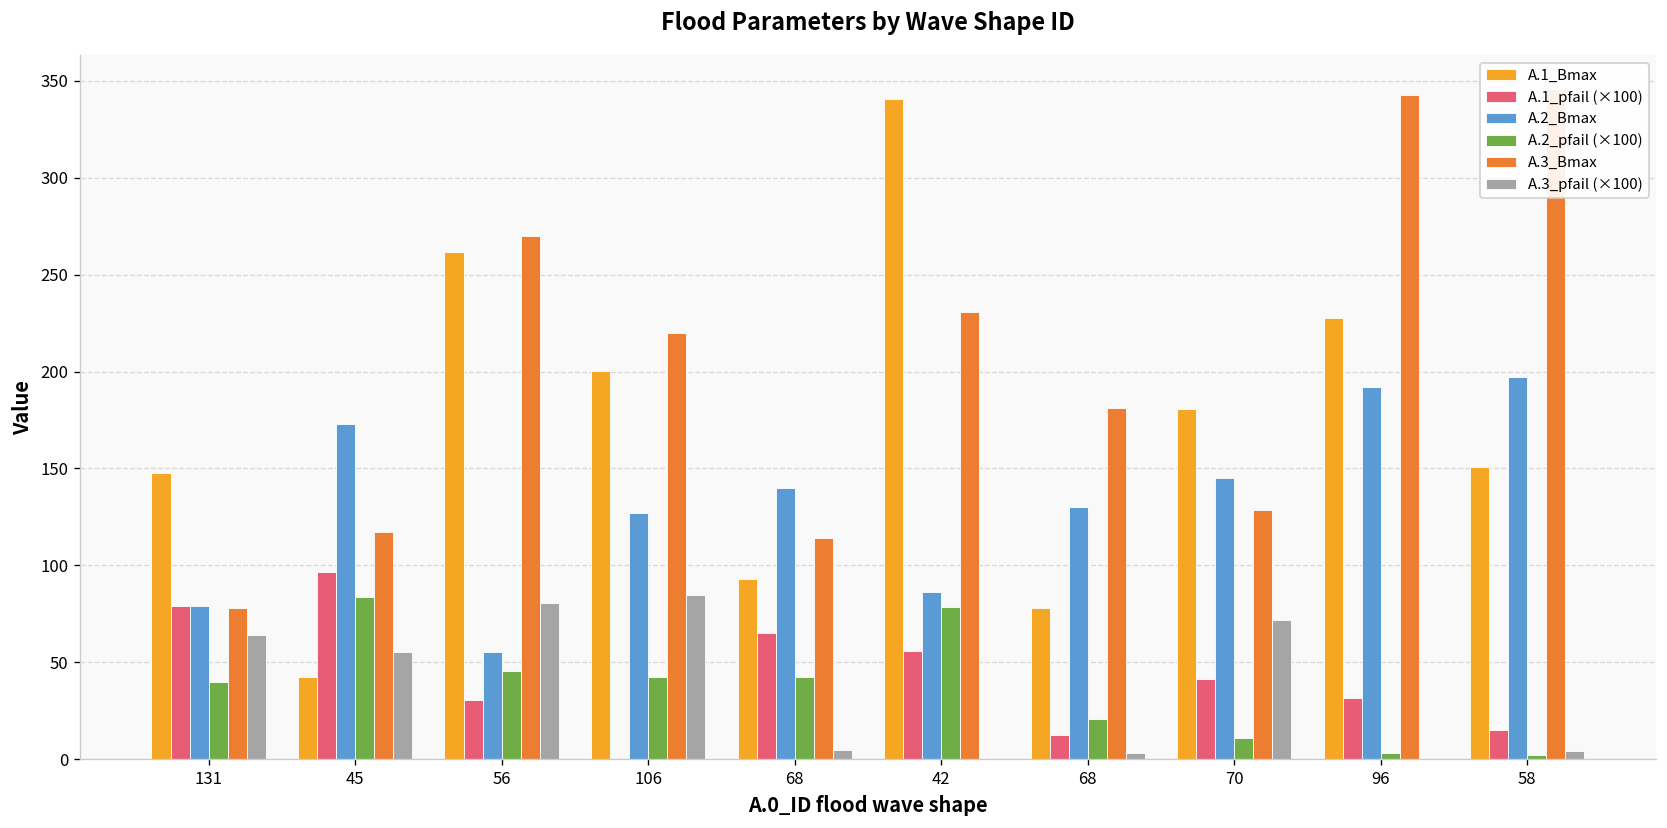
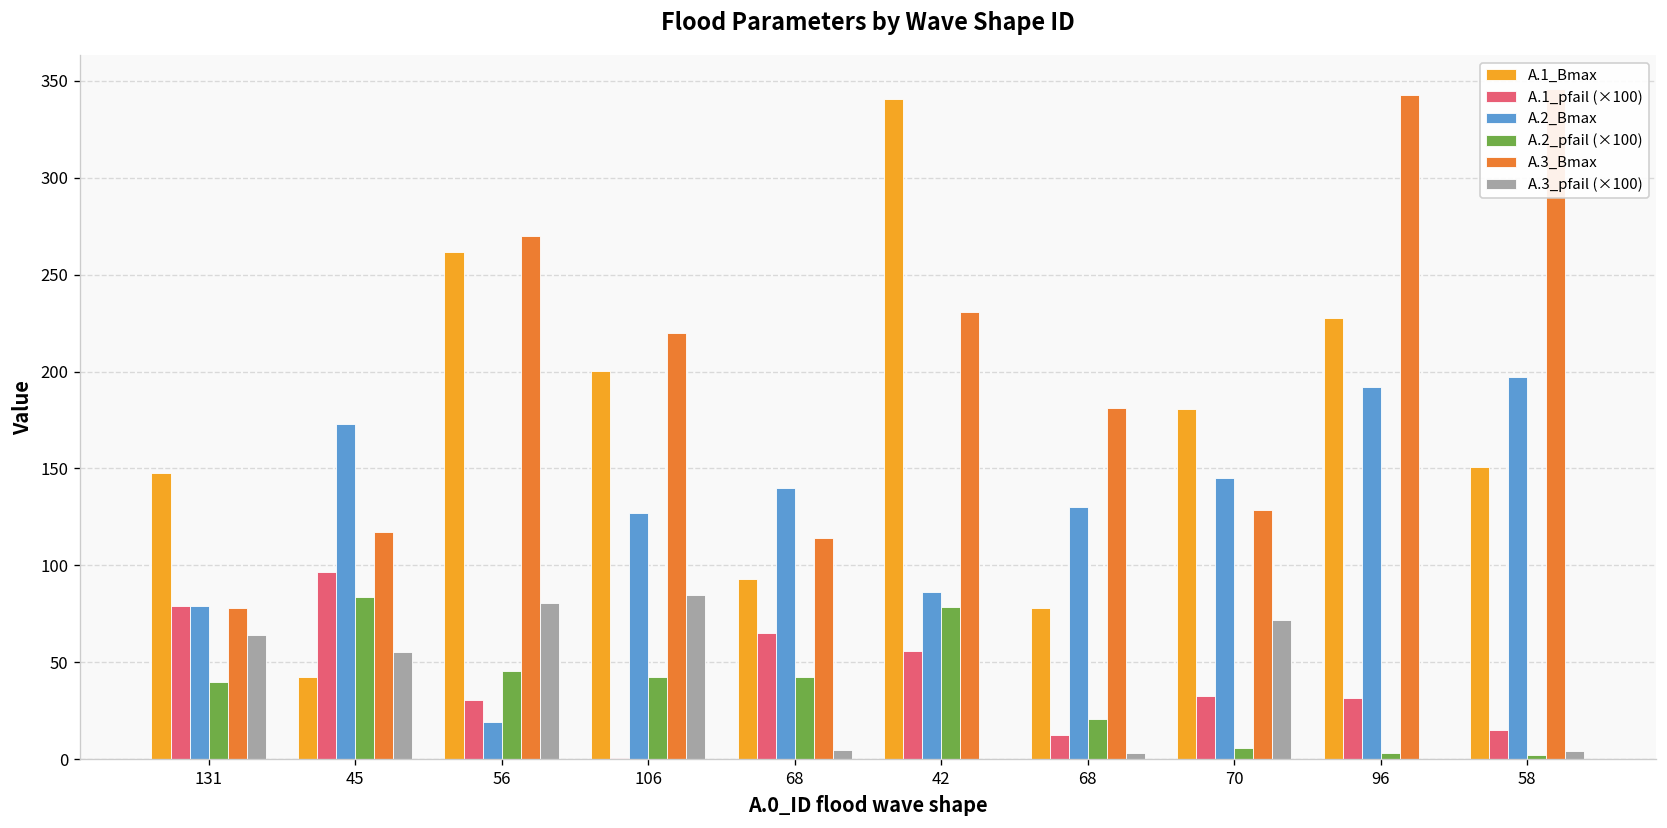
A.2_Bmax, 56: 55 -> 19
A.1_pfail (×100), 70: 41 -> 33
A.2_pfail (×100), 70: 11 -> 6
